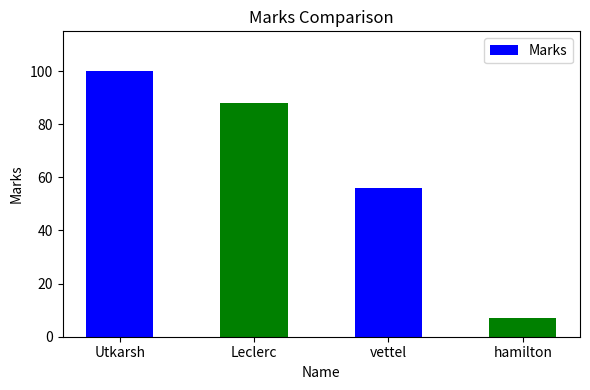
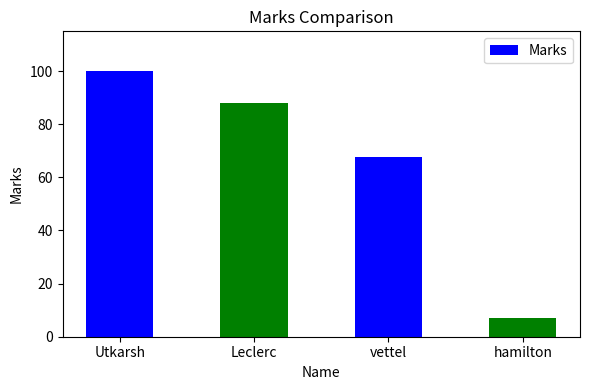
vettel: 56 -> 68
